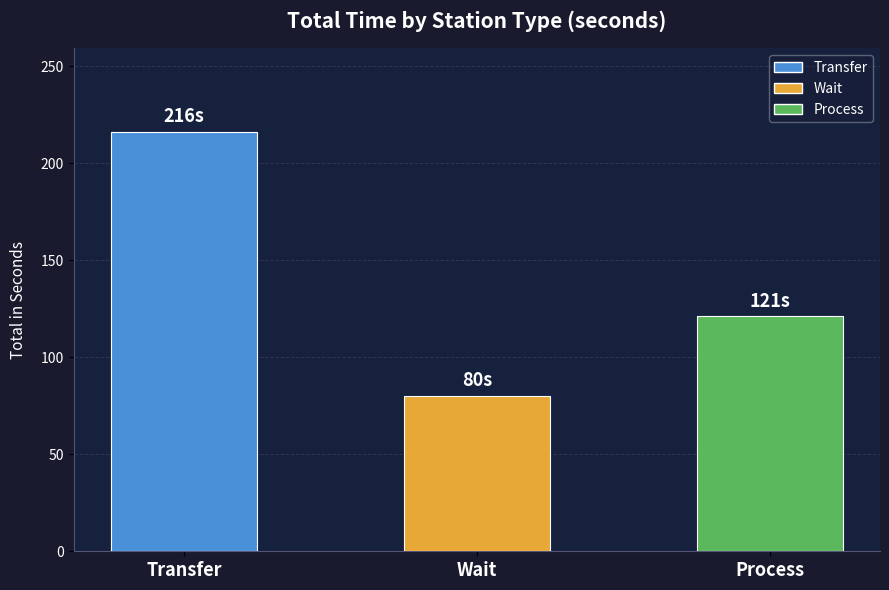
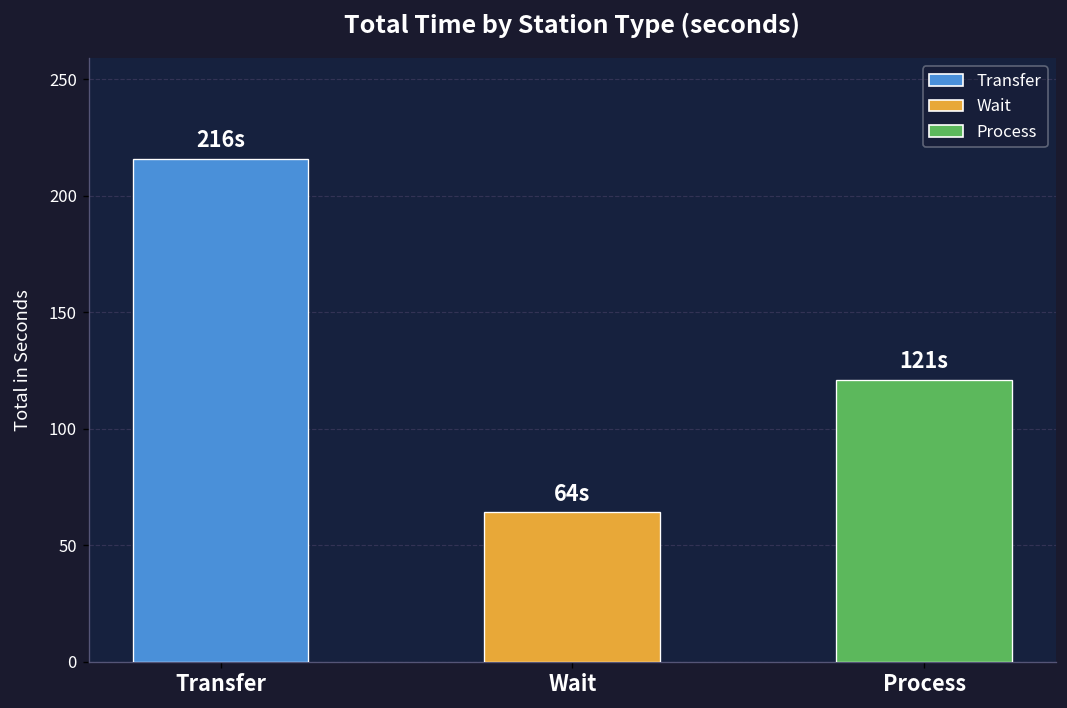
Wait: 80s -> 64s
